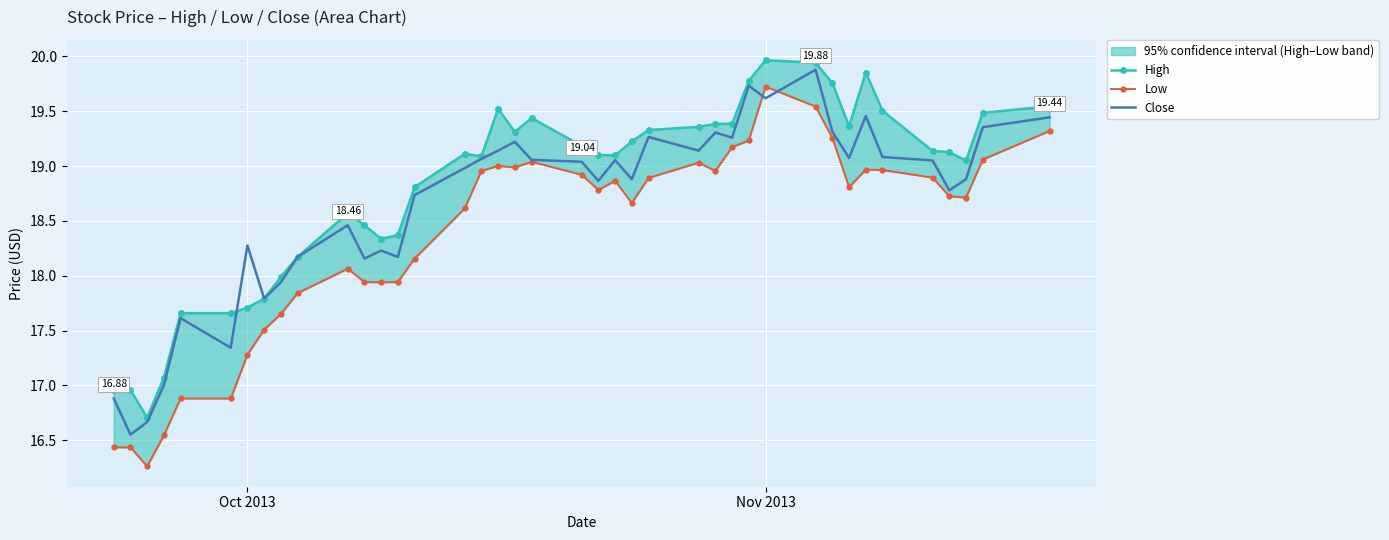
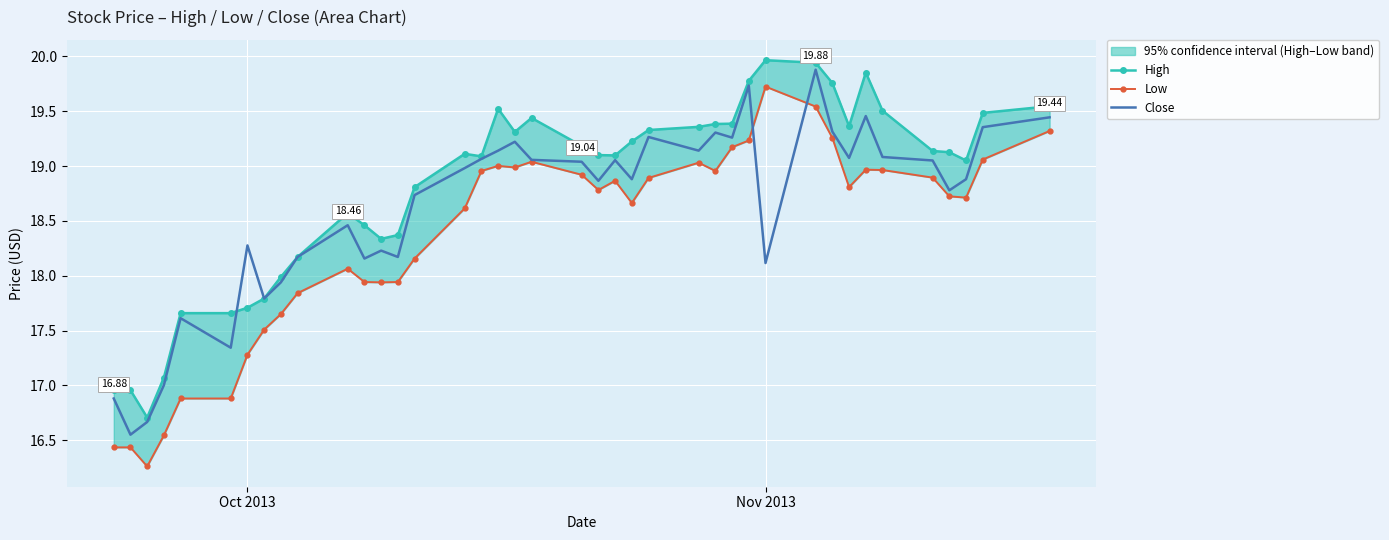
Close, Nov 2013: 19.62 -> 18.12
